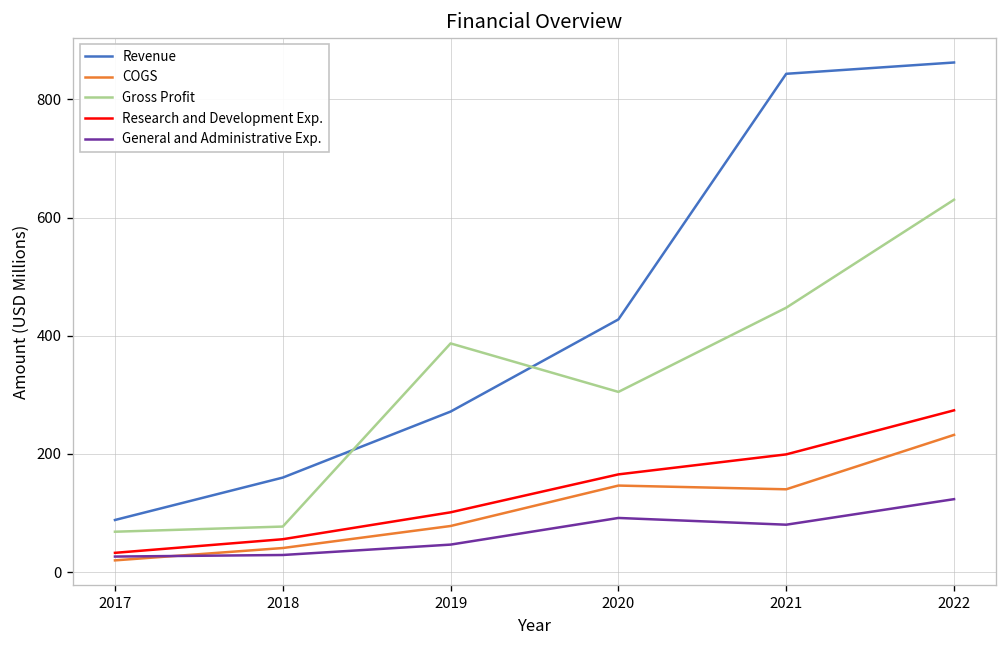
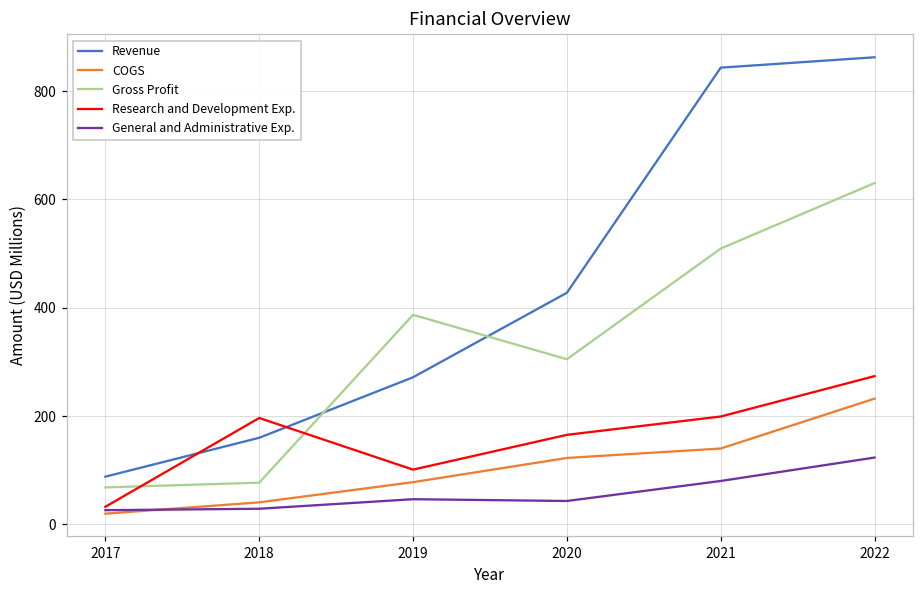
Research and Development Exp., 2018: 60 -> 200
COGS, 2020: 150 -> 120
General and Administrative Exp., 2020: 90 -> 40
Gross Profit, 2021: 450 -> 510
